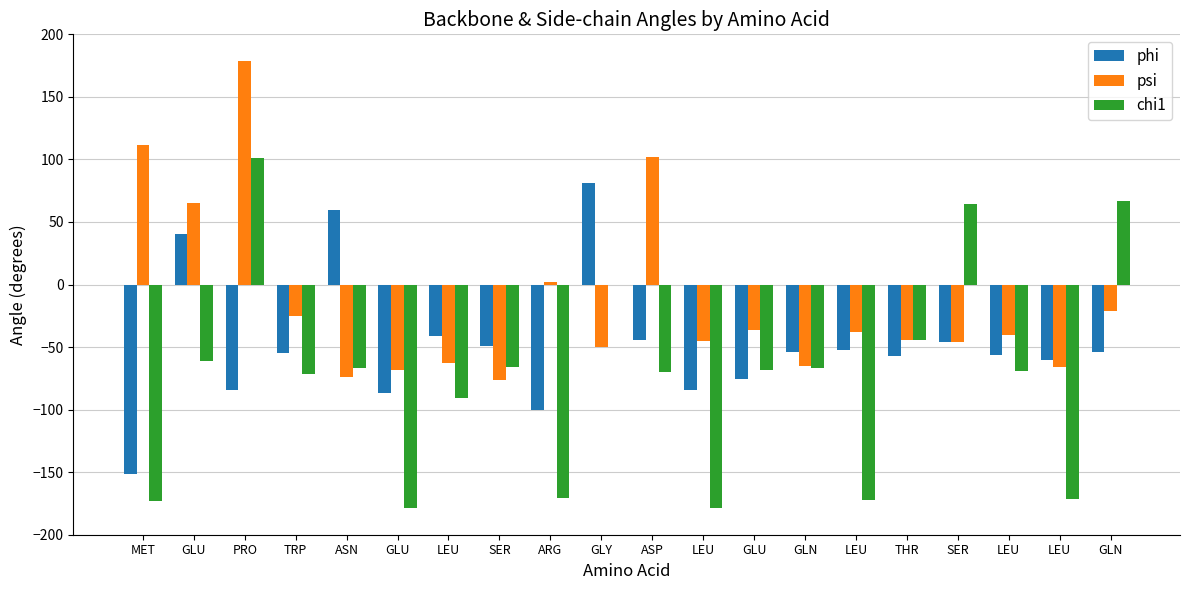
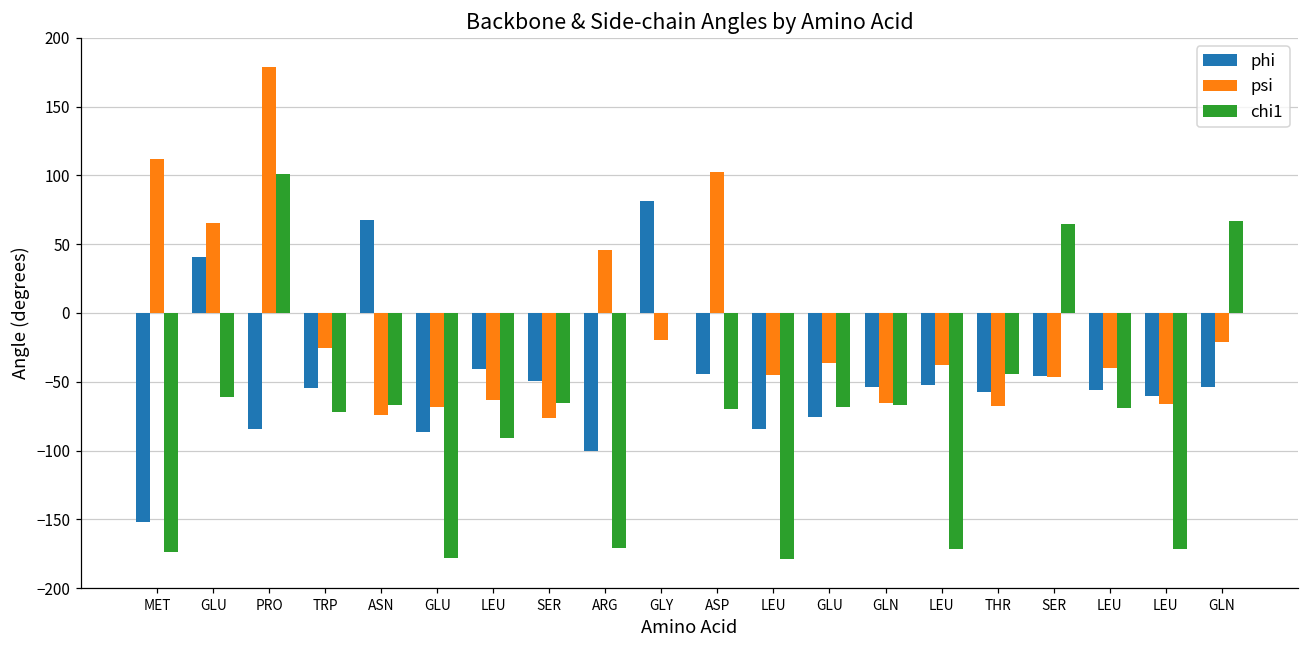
phi, ASN: 59 -> 67
psi, ARG: 2 -> 46
psi, GLY: -50 -> -20
psi, THR: -45 -> -68
